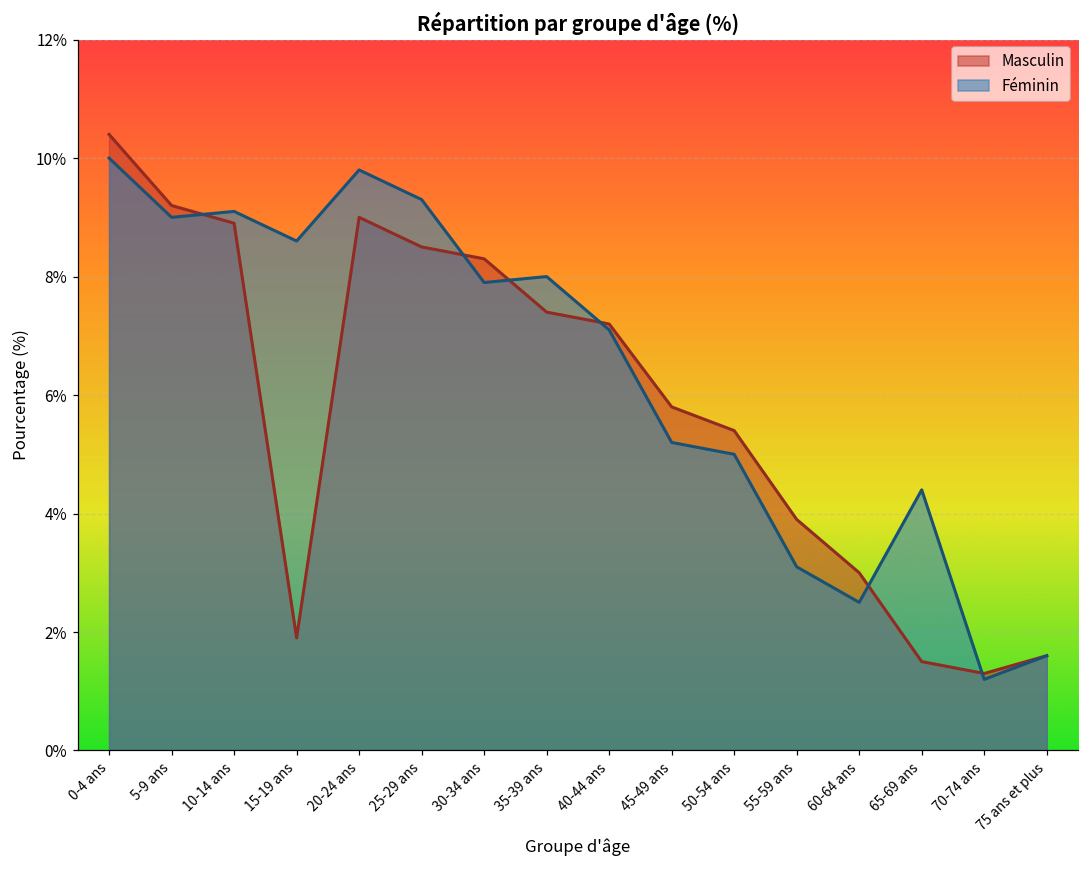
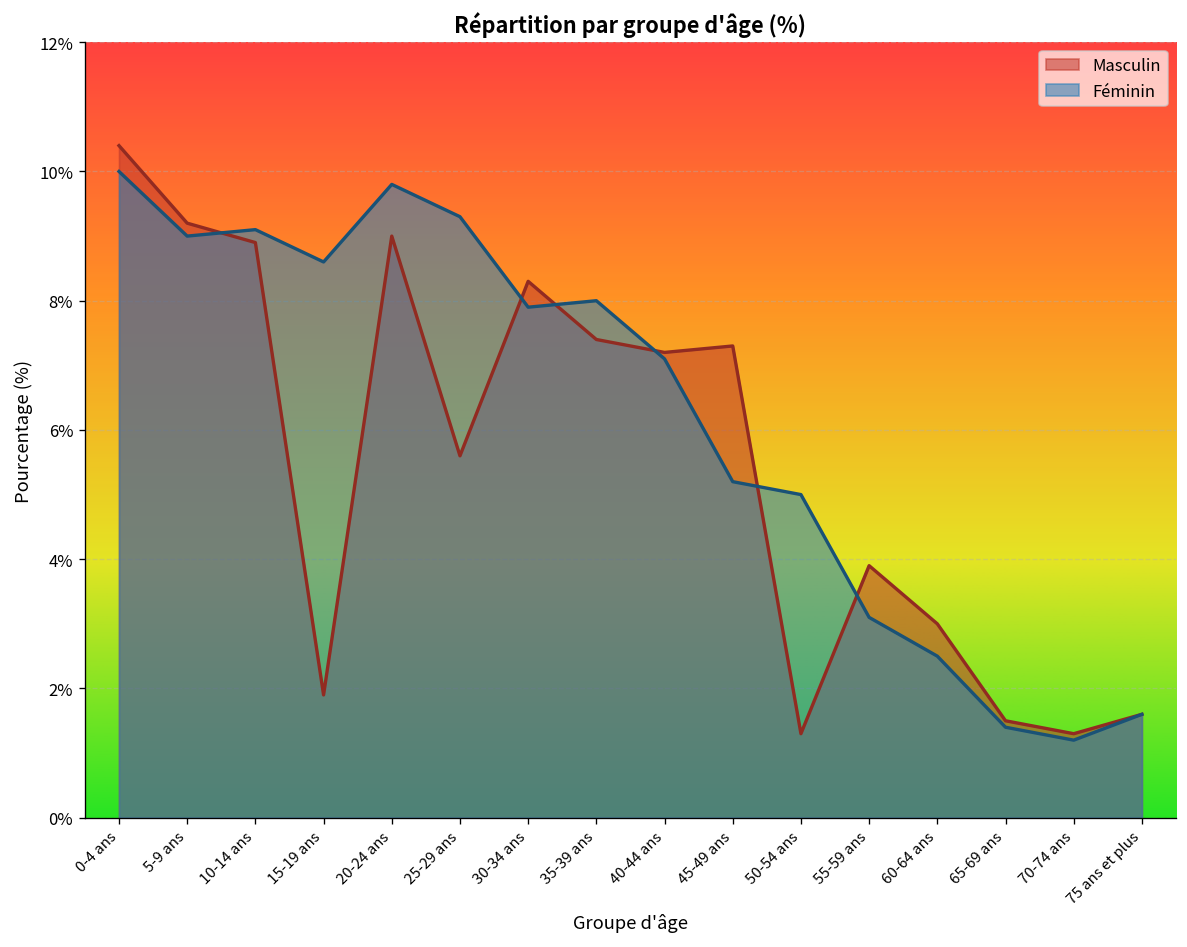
Masculin, 25-29 ans: 8.5% -> 5.6%
Masculin, 45-49 ans: 5.8% -> 7.3%
Masculin, 50-54 ans: 5.4% -> 1.3%
Féminin, 65-69 ans: 4.4% -> 1.4%
